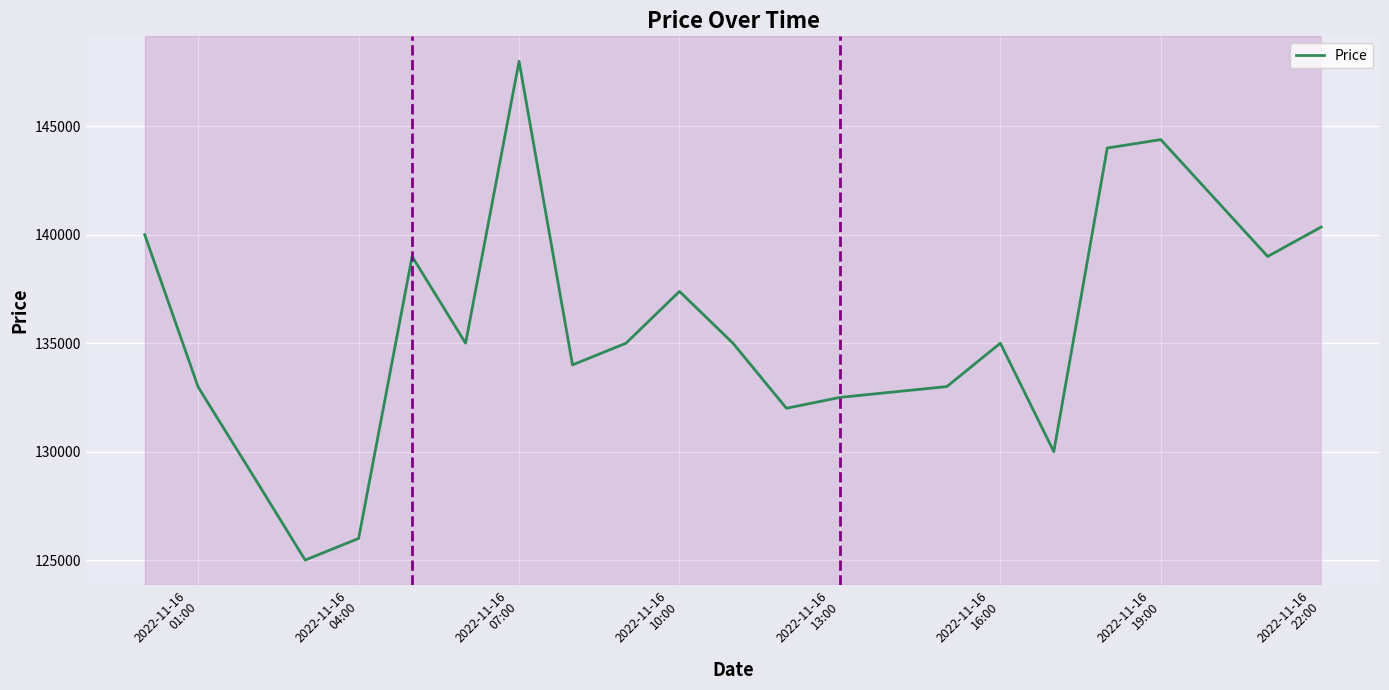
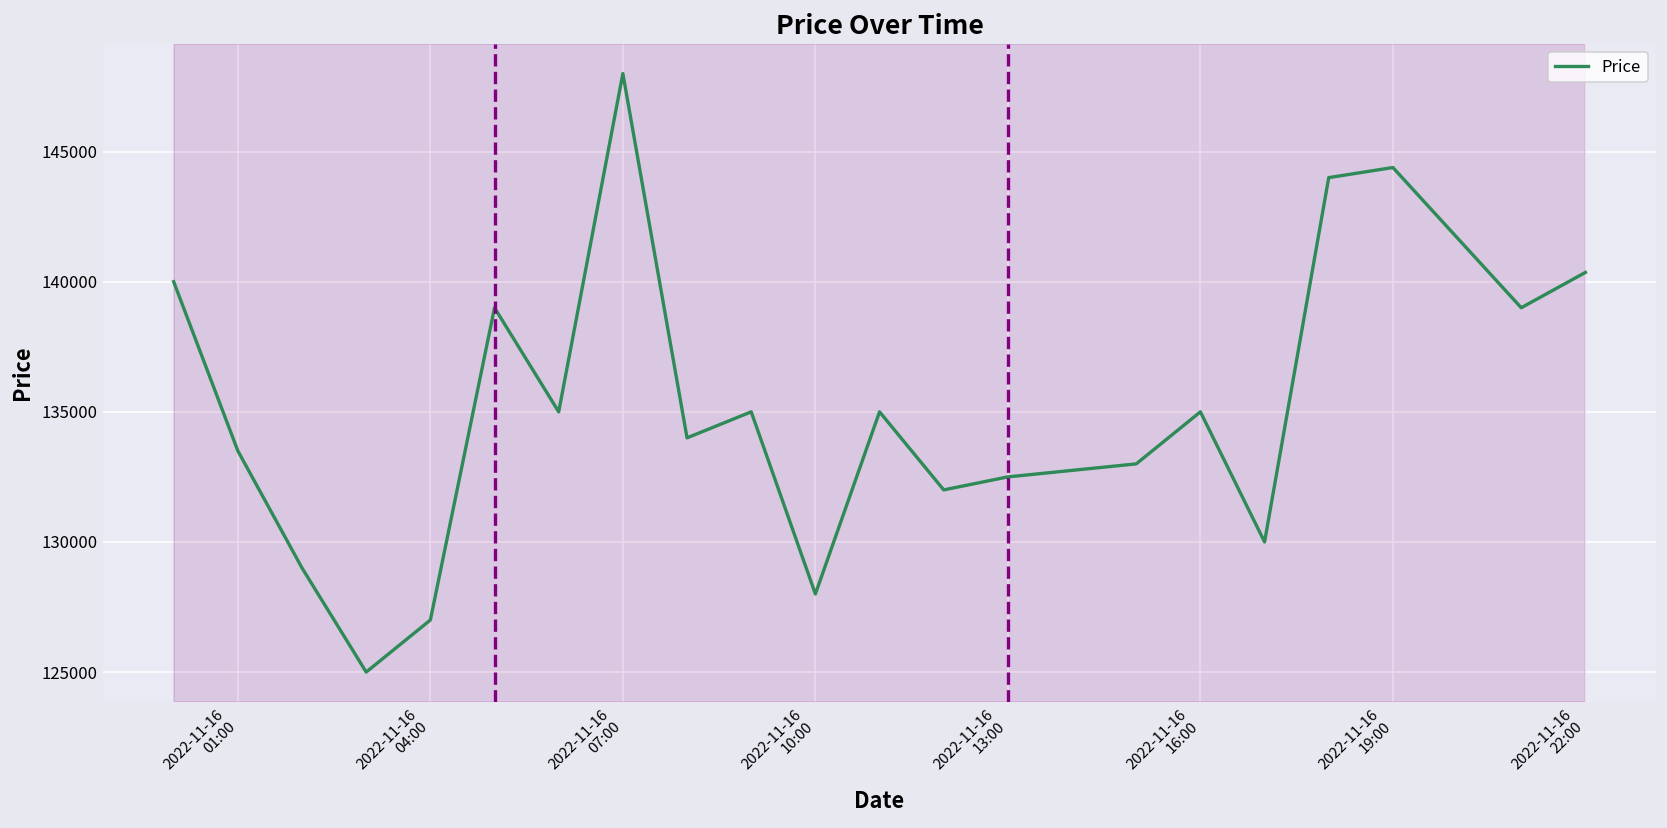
2022-11-16 01:00: 133000 -> 133500
2022-11-16 04:00: 126000 -> 127000
2022-11-16 10:00: 137400 -> 128000
